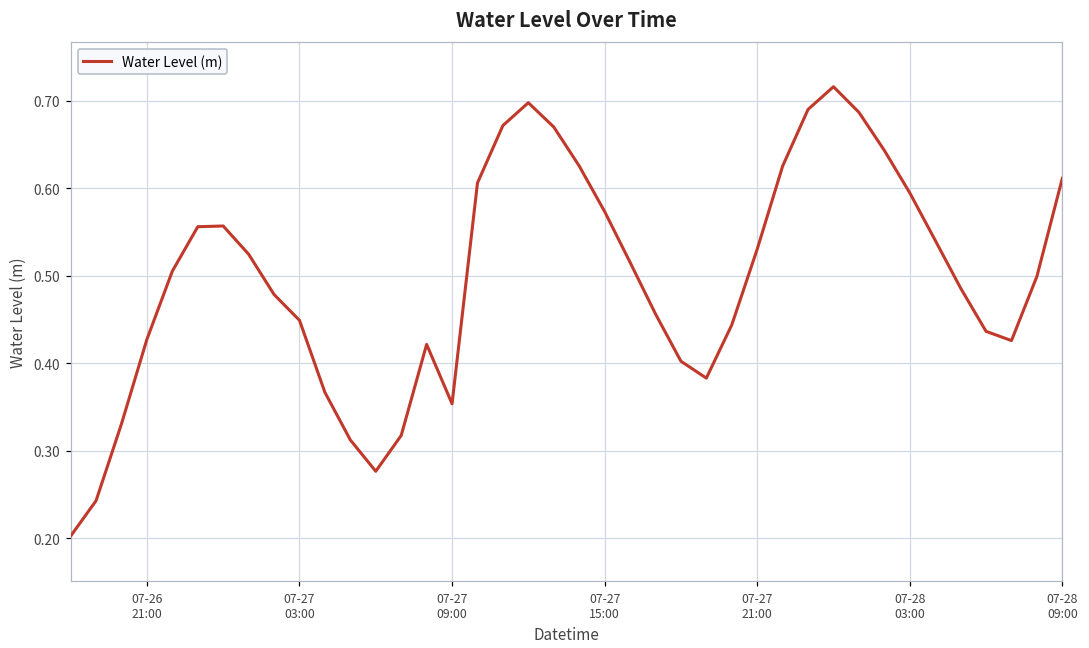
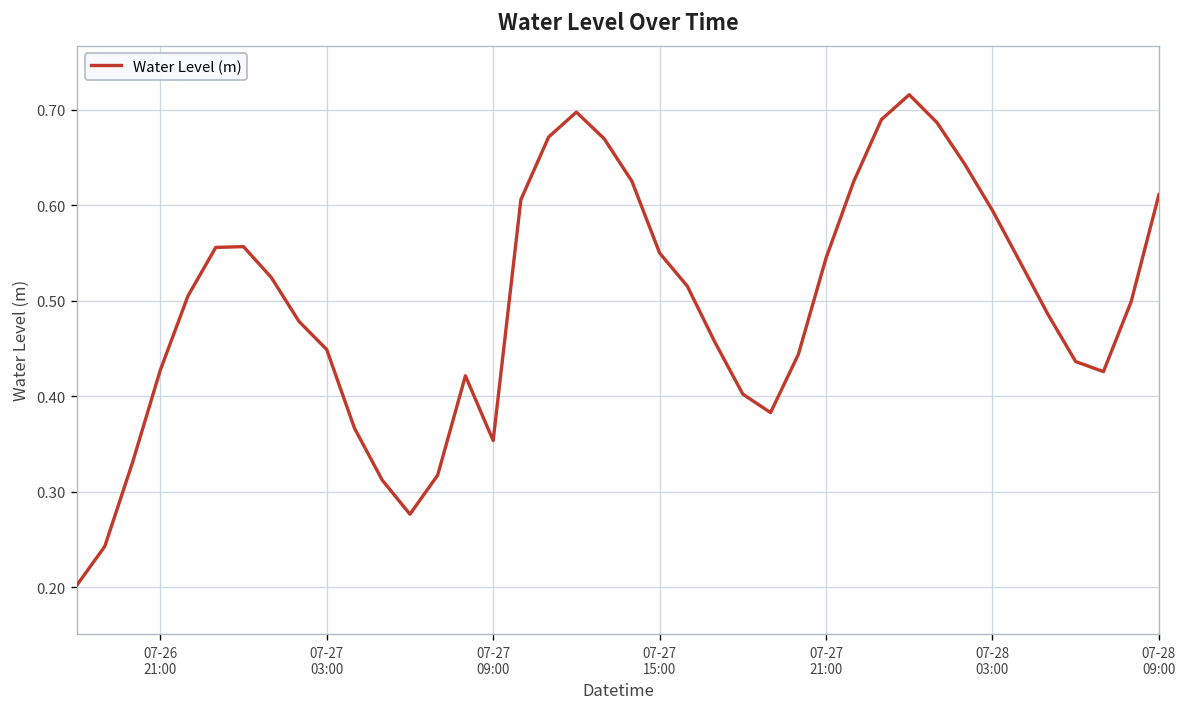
07-27 15:00: 0.57 -> 0.55
07-27 21:00: 0.53 -> 0.54
